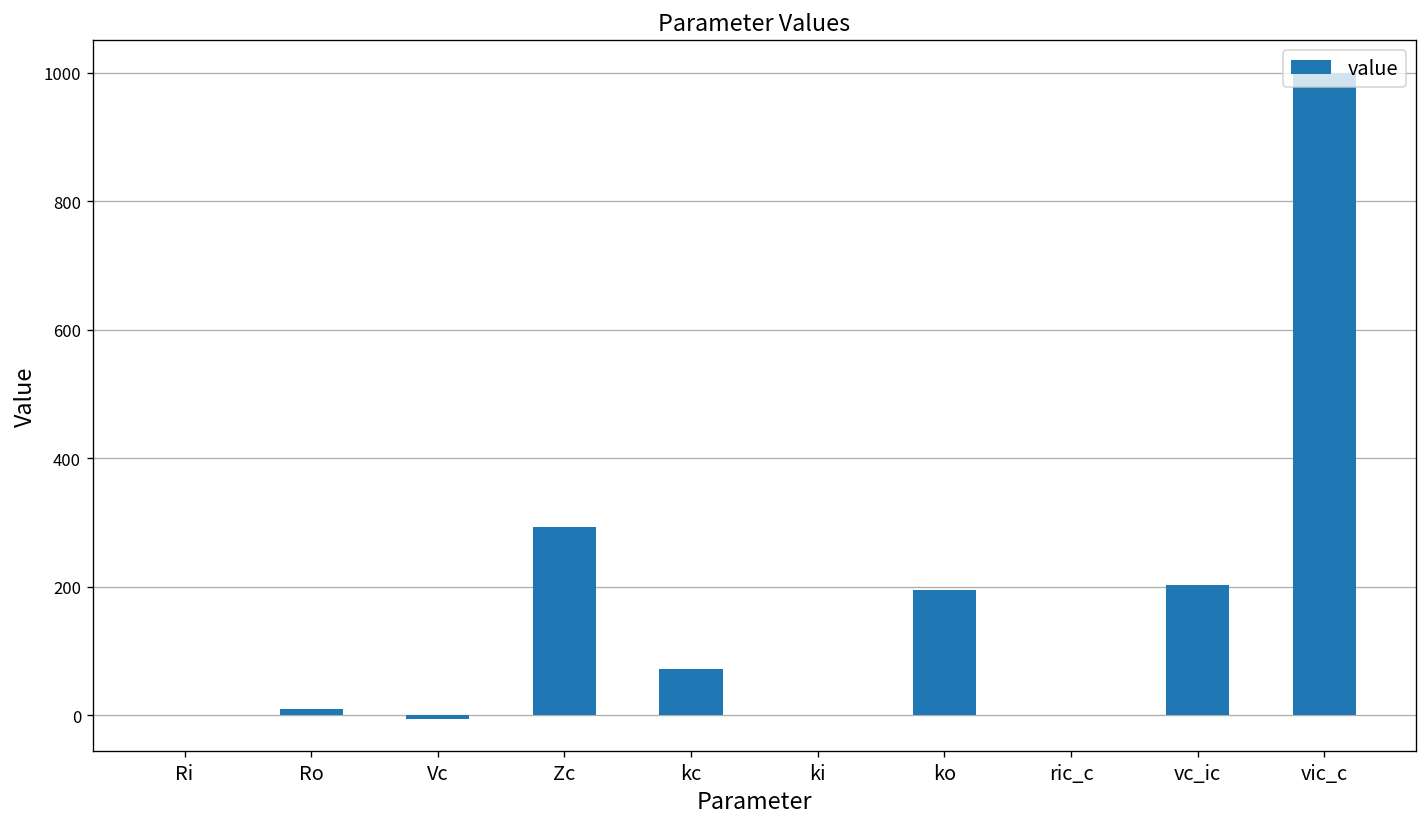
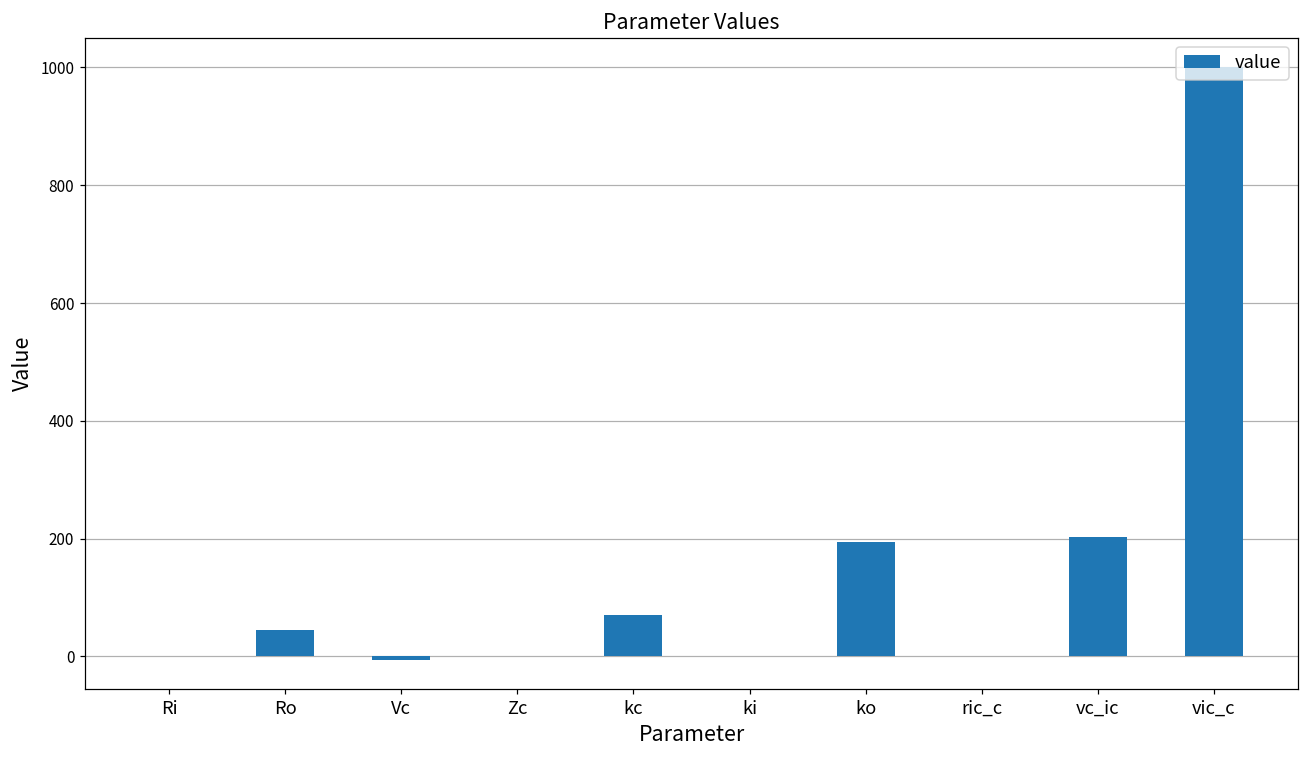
Ro: 10 -> 40
Zc: 290 -> 0
